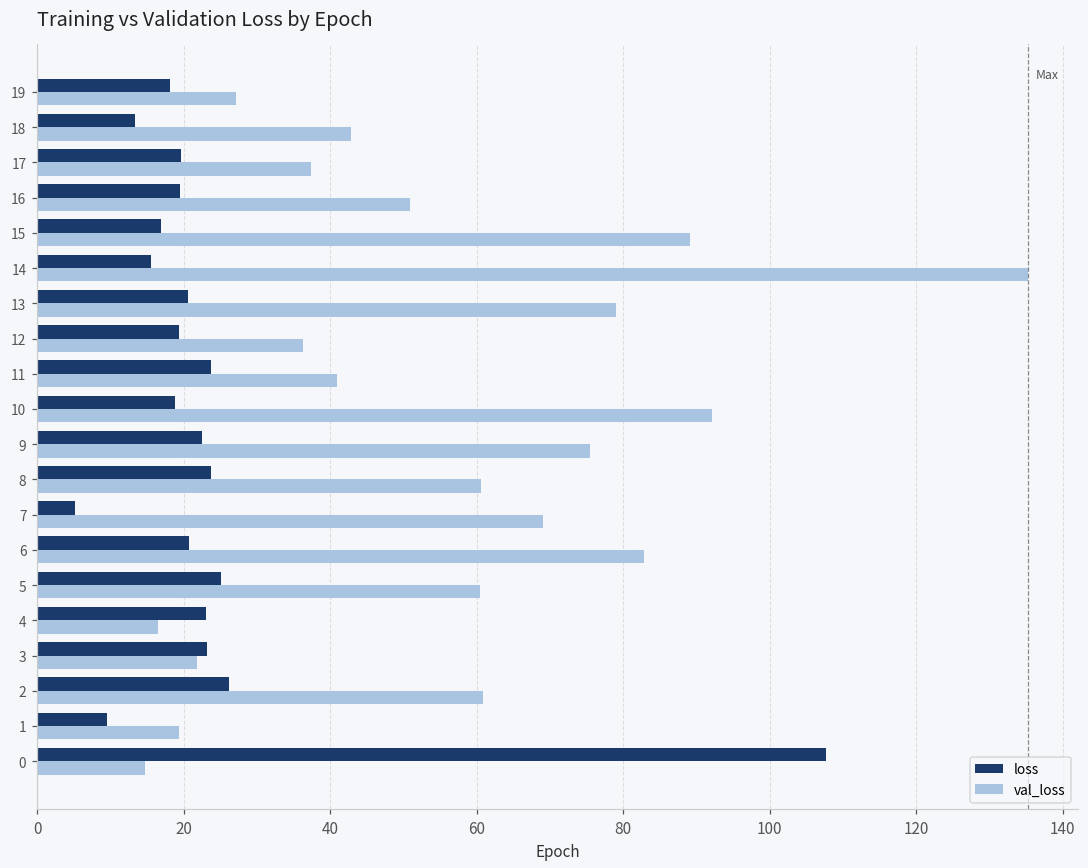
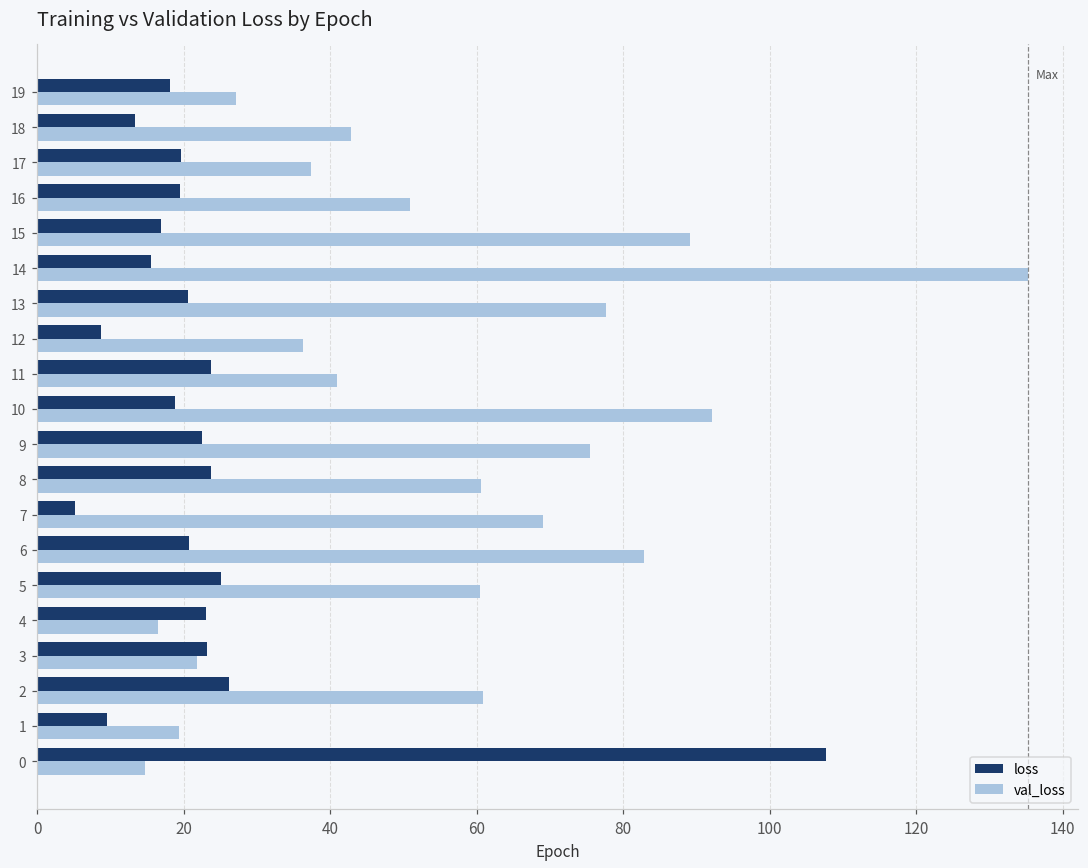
val_loss, 13: 79 -> 78
loss, 12: 19 -> 9
